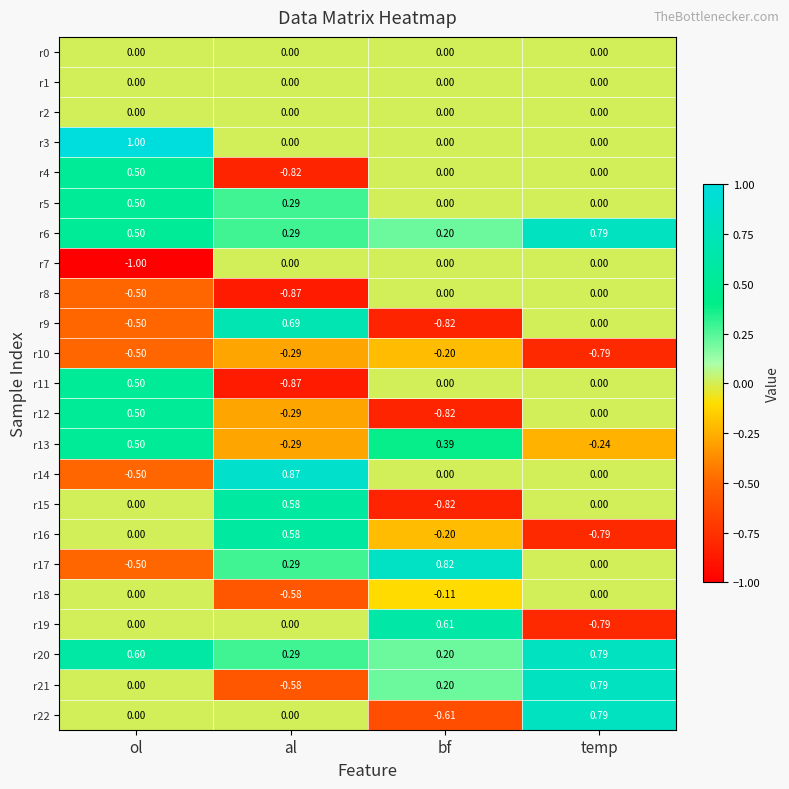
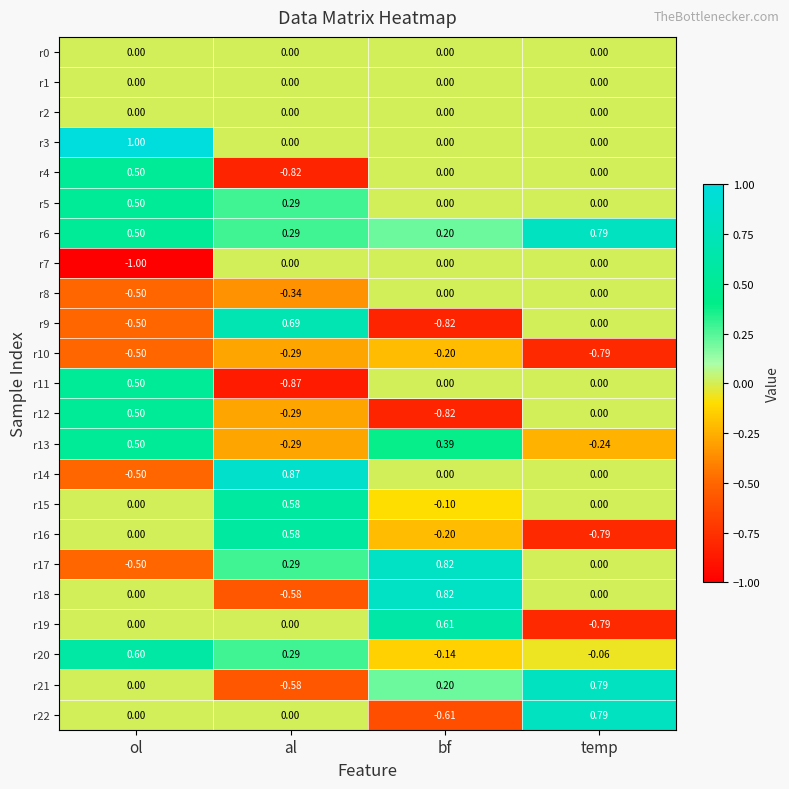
r8, al: -0.87 -> -0.34
r15, bf: -0.82 -> -0.10
r18, bf: -0.11 -> 0.82
r20, bf: 0.20 -> -0.14
r20, temp: 0.79 -> -0.06
